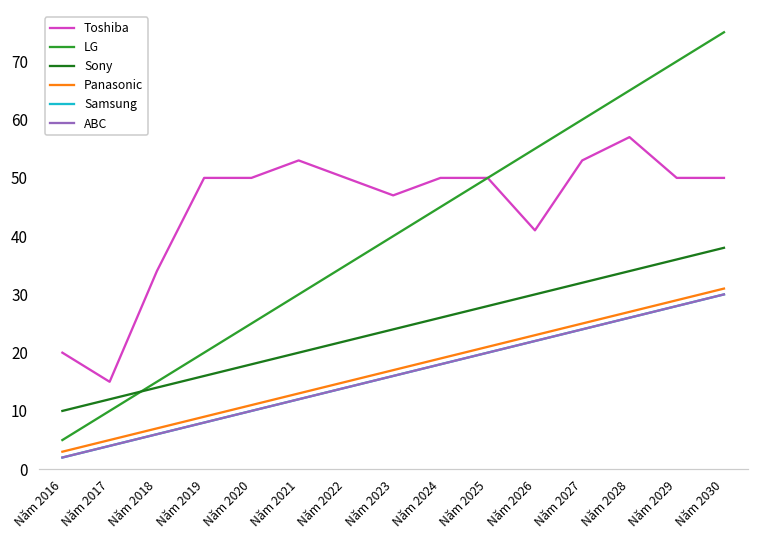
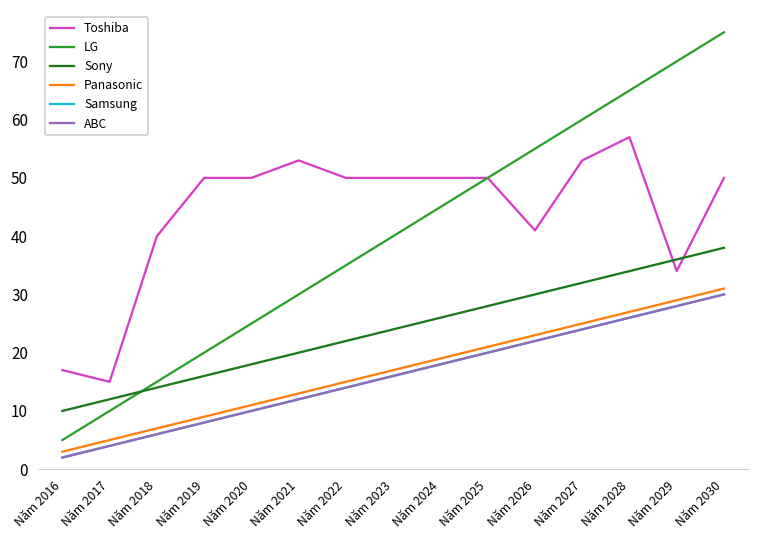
Toshiba, Năm 2016: 20 -> 17
Toshiba, Năm 2018: 34 -> 40
Toshiba, Năm 2023: 47 -> 50
Toshiba, Năm 2029: 50 -> 34
